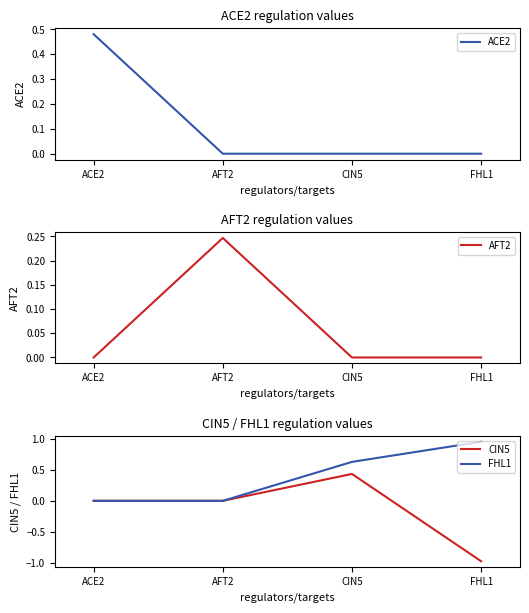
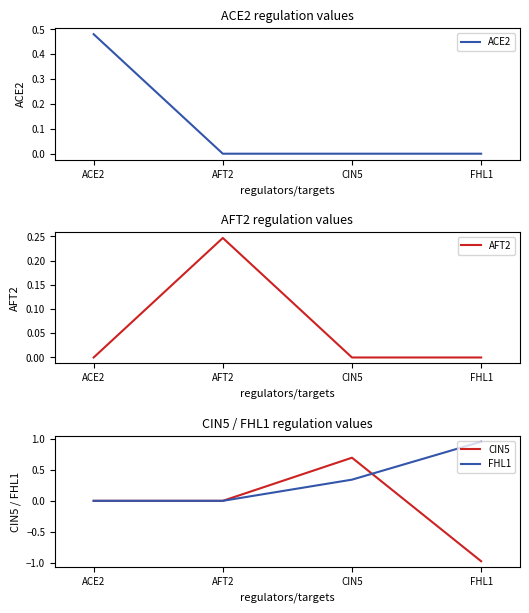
CIN5 / FHL1 regulation values, CIN5, CIN5: 0.4 -> 0.7
CIN5 / FHL1 regulation values, FHL1, CIN5: 0.6 -> 0.3
